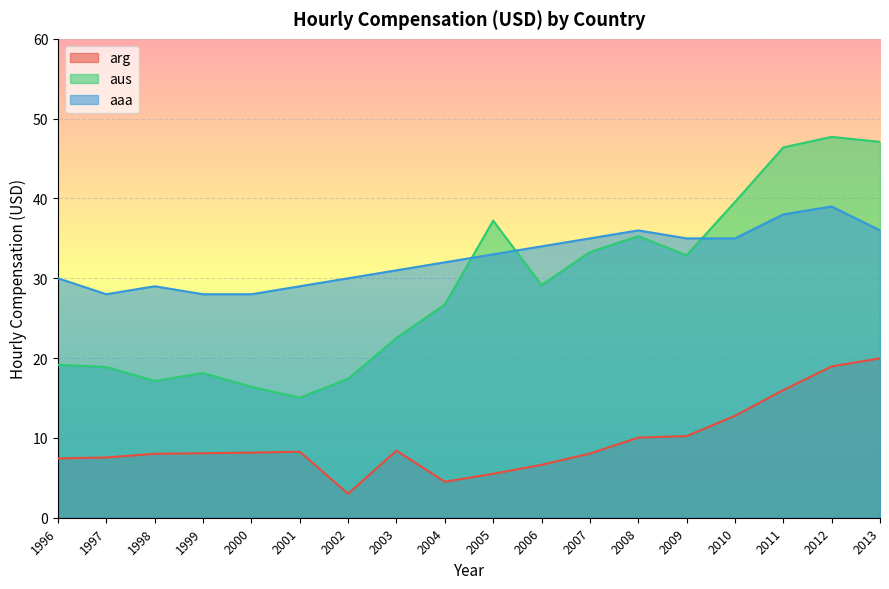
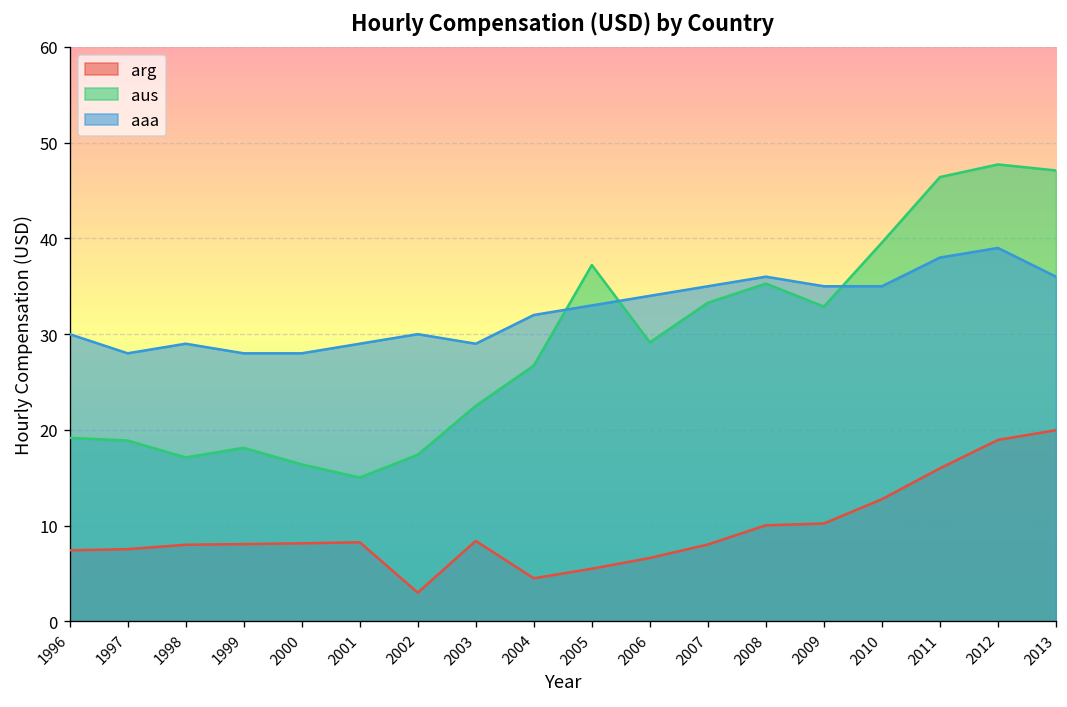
aaa, 2003: 31 -> 29
